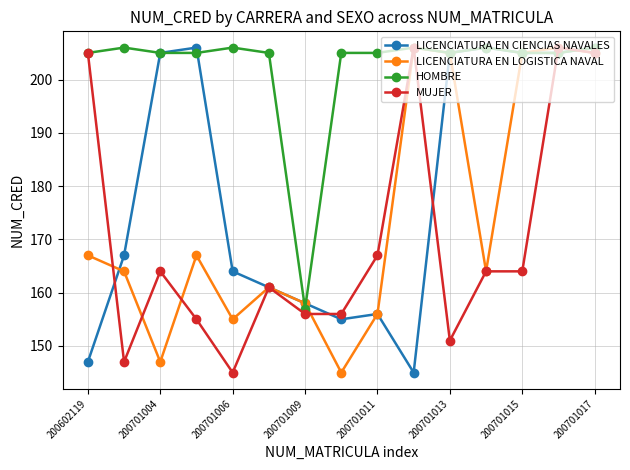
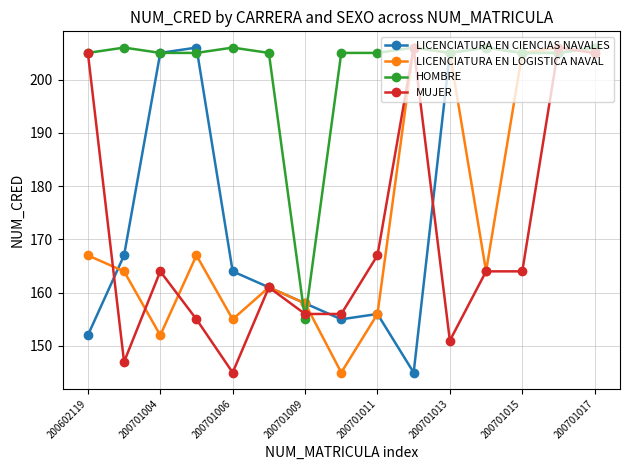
LICENCIATURA EN CIENCIAS NAVALES, 200602119: 147 -> 152
LICENCIATURA EN LOGISTICA NAVAL, 200701004: 147 -> 152
HOMBRE, 200701009: 157 -> 155
